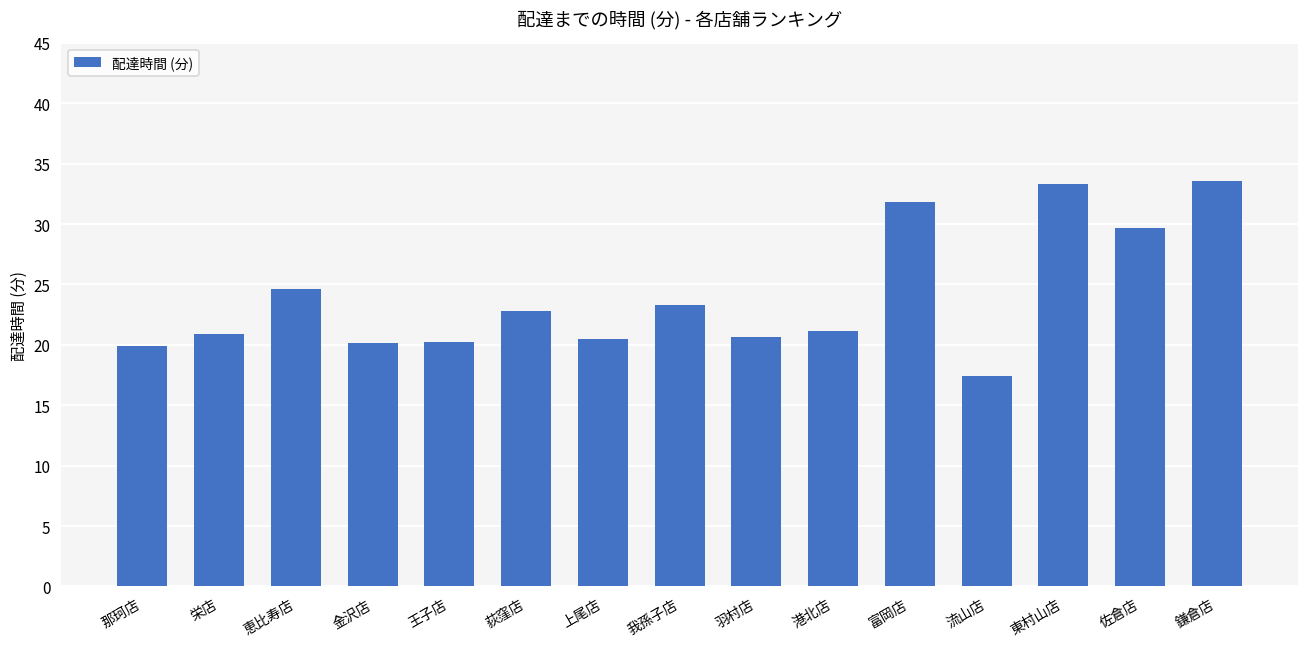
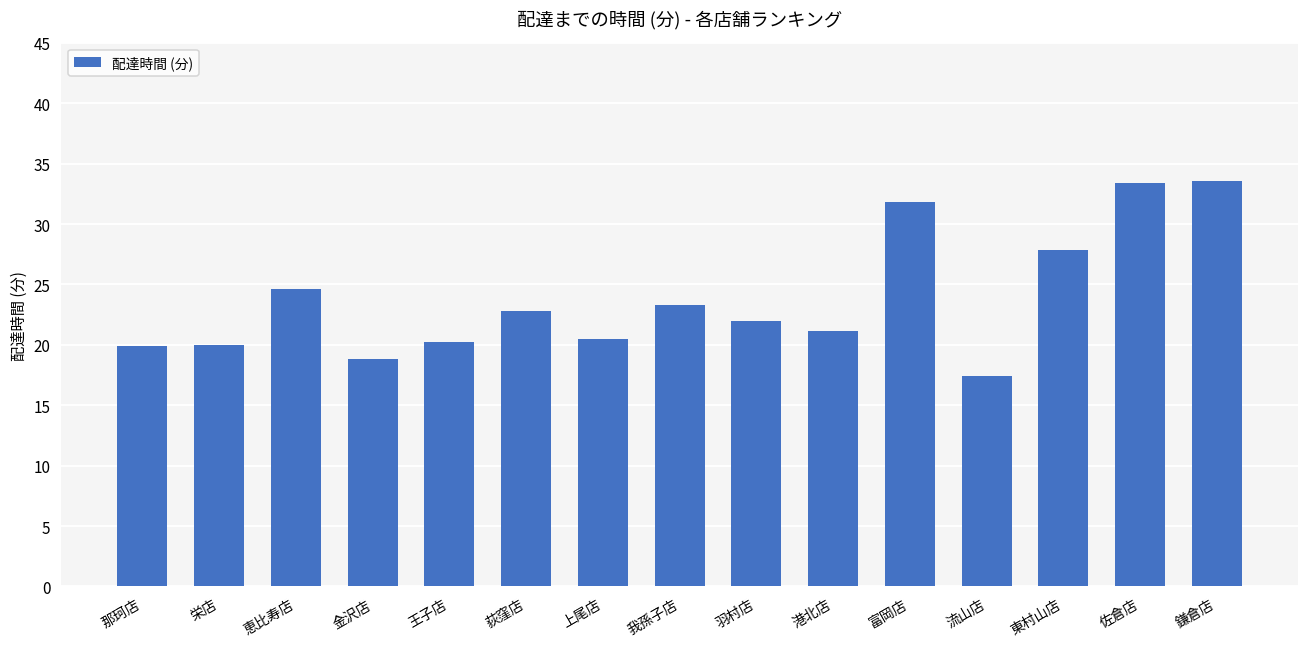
栄店: 20.9 -> 20.0
金沢店: 20.2 -> 18.8
羽村店: 20.6 -> 22.0
東村山店: 33.3 -> 27.9
佐倉店: 29.7 -> 33.4
